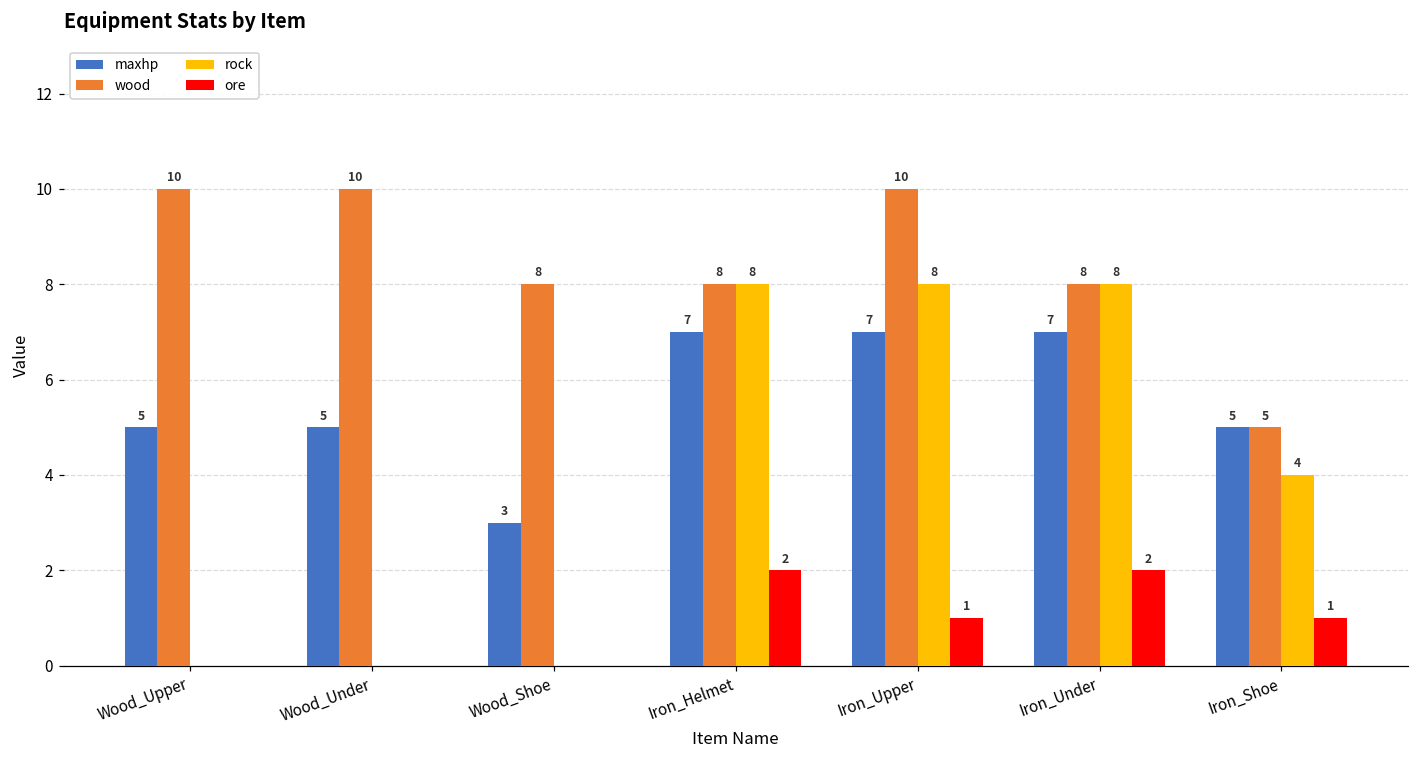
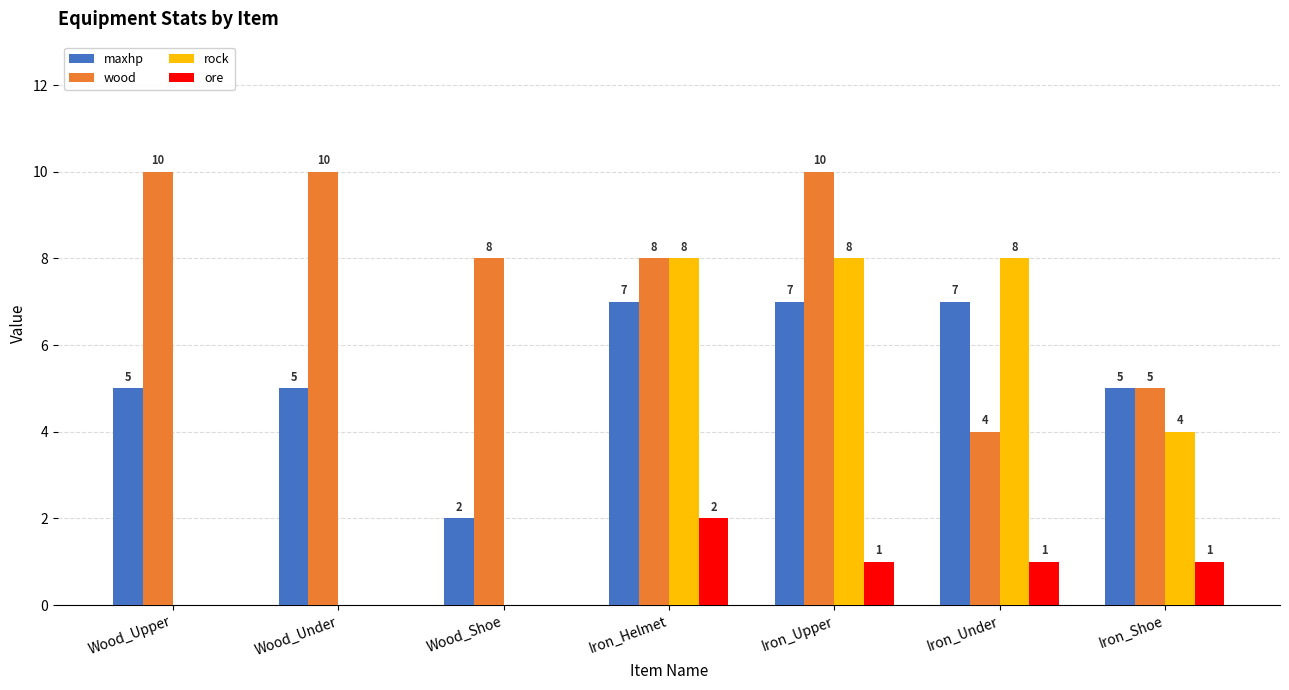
maxhp, Wood_Shoe: 3 -> 2
wood, Iron_Under: 8 -> 4
ore, Iron_Under: 2 -> 1
